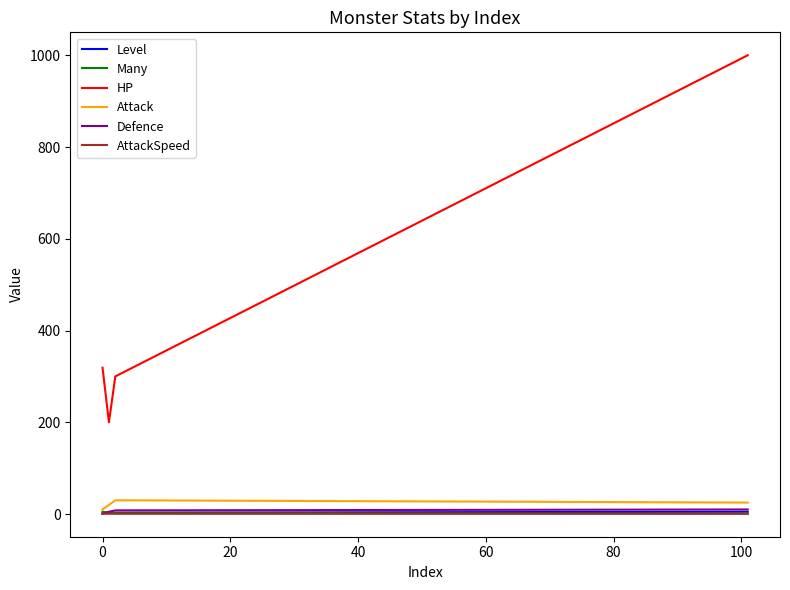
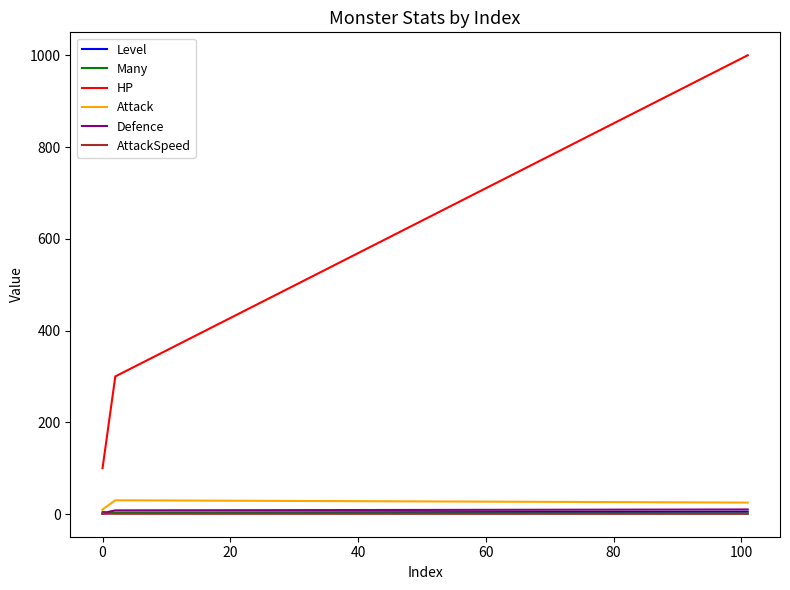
HP, 0: 320 -> 100
